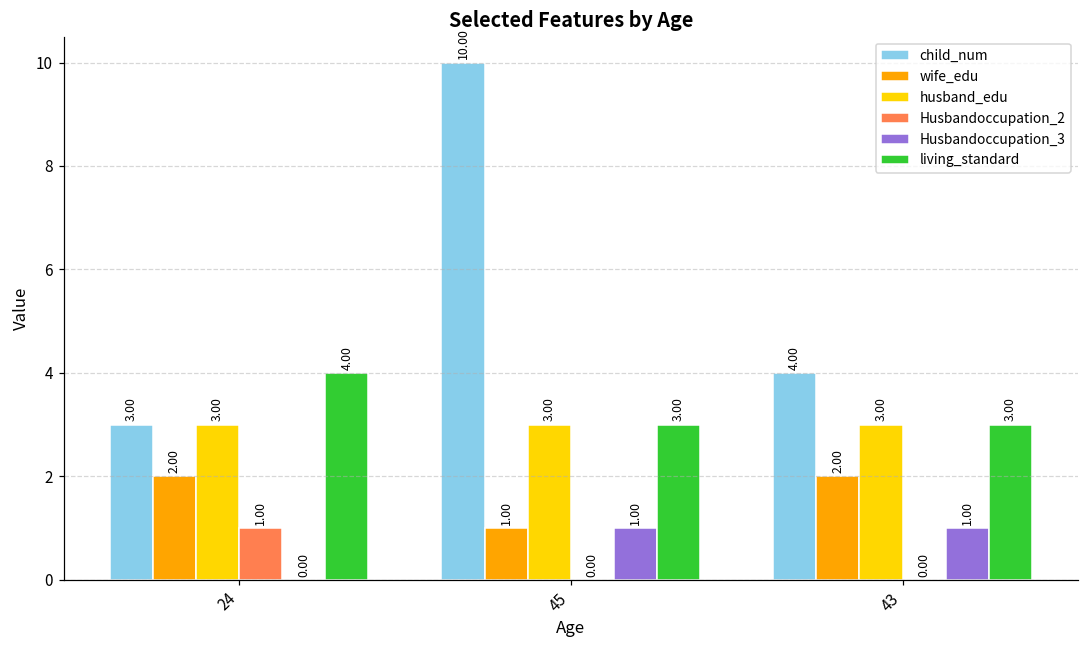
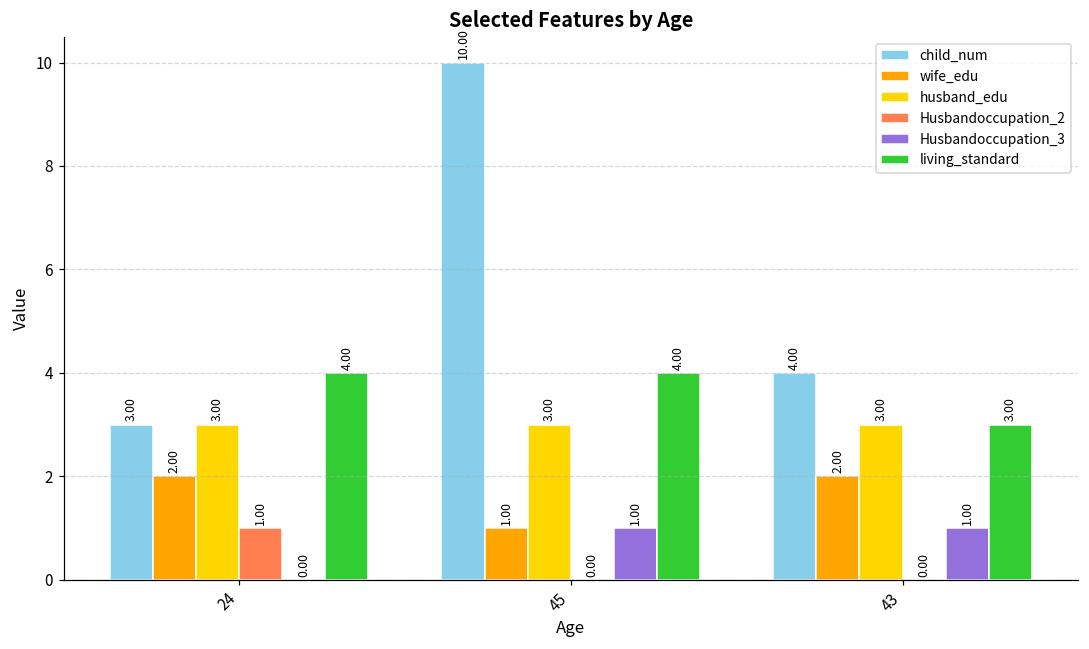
living_standard, 45: 3.00 -> 4.00
